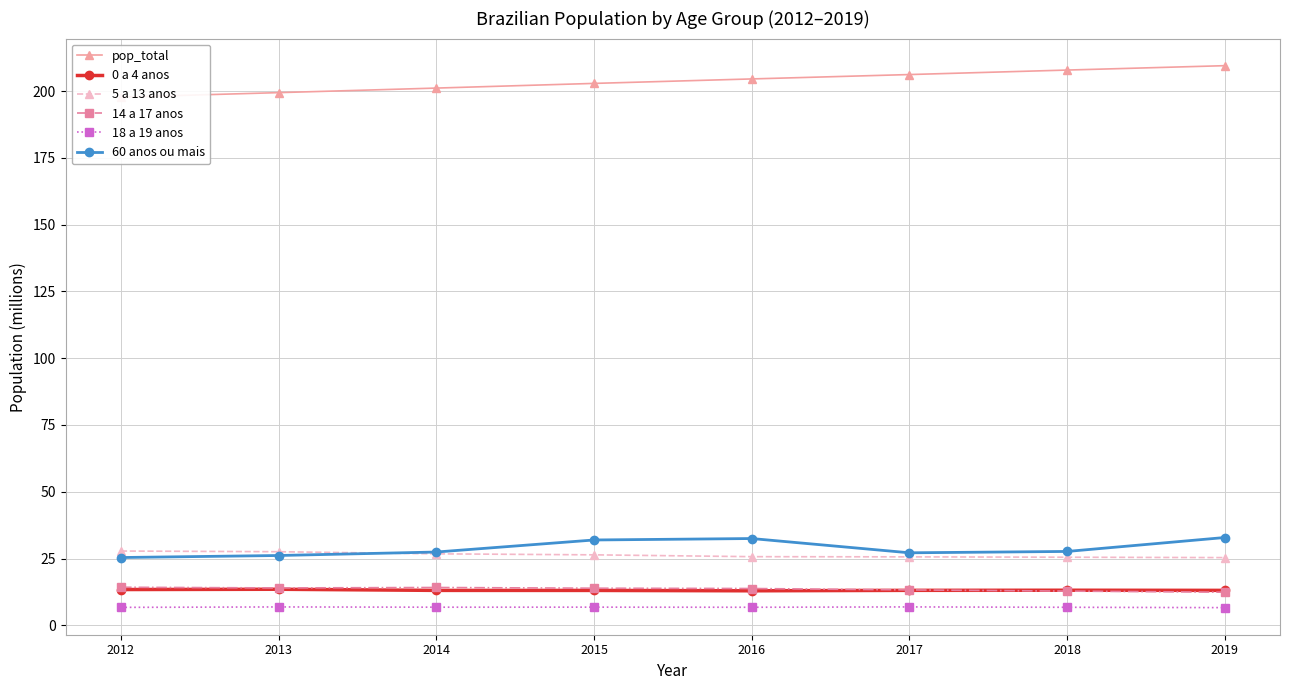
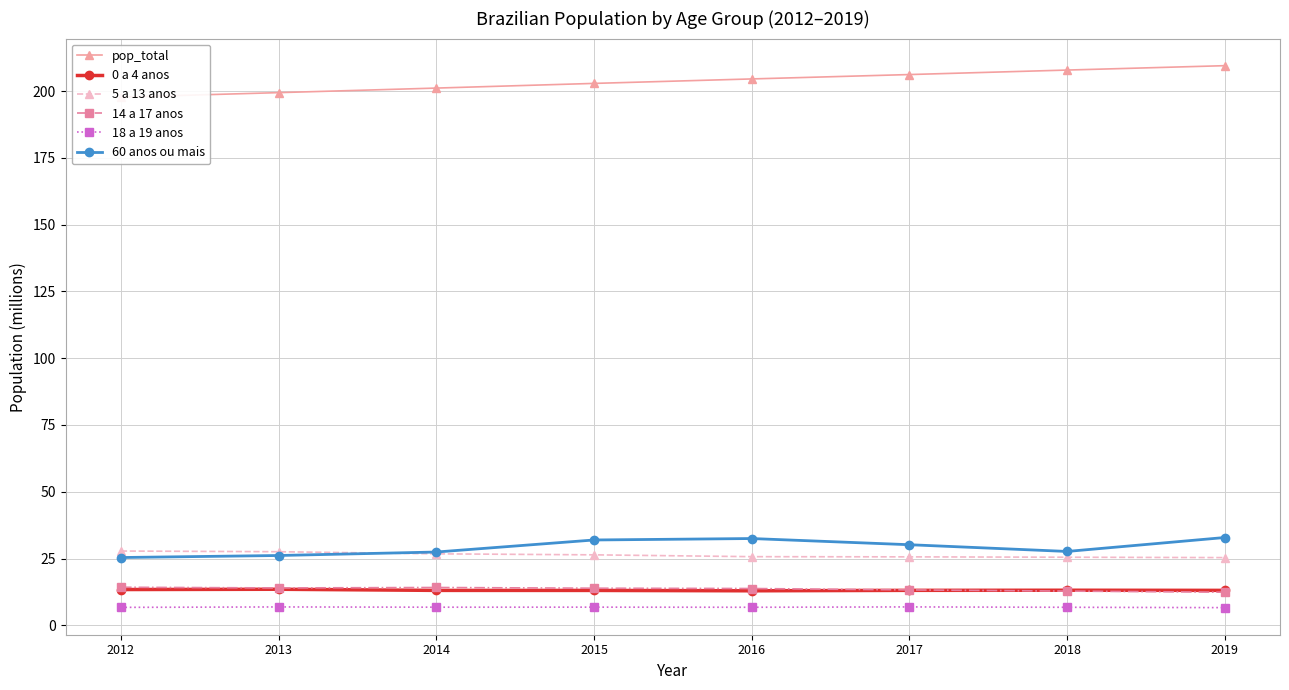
60 anos ou mais, 2017: 27 -> 30
